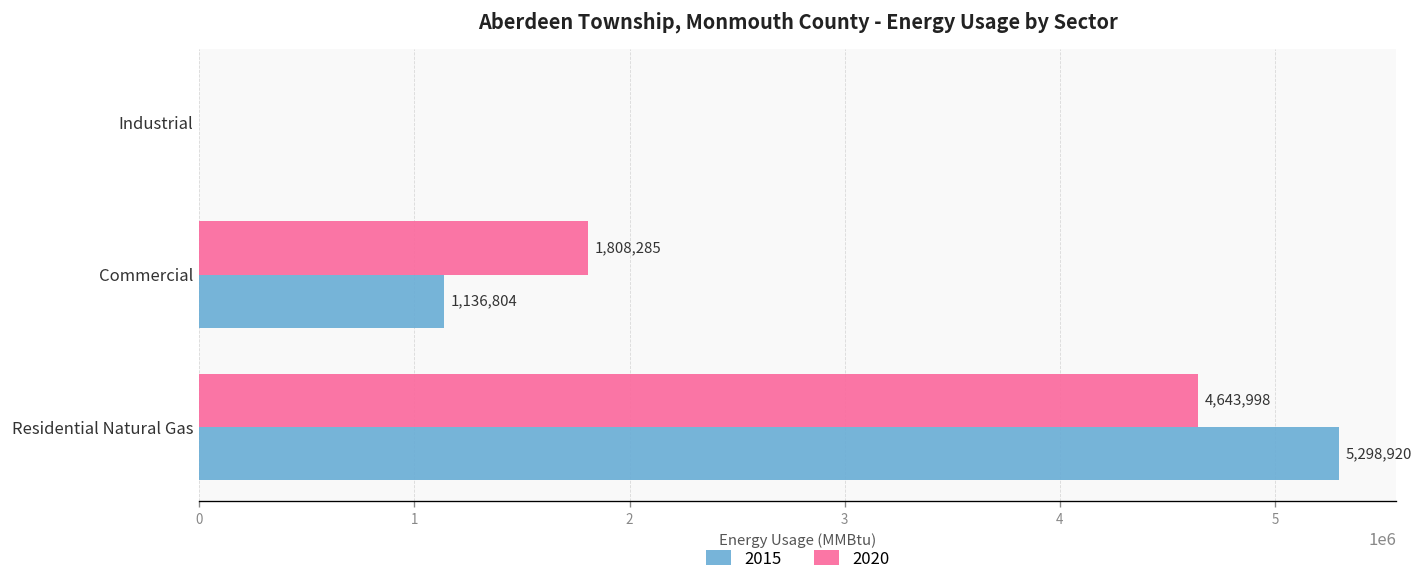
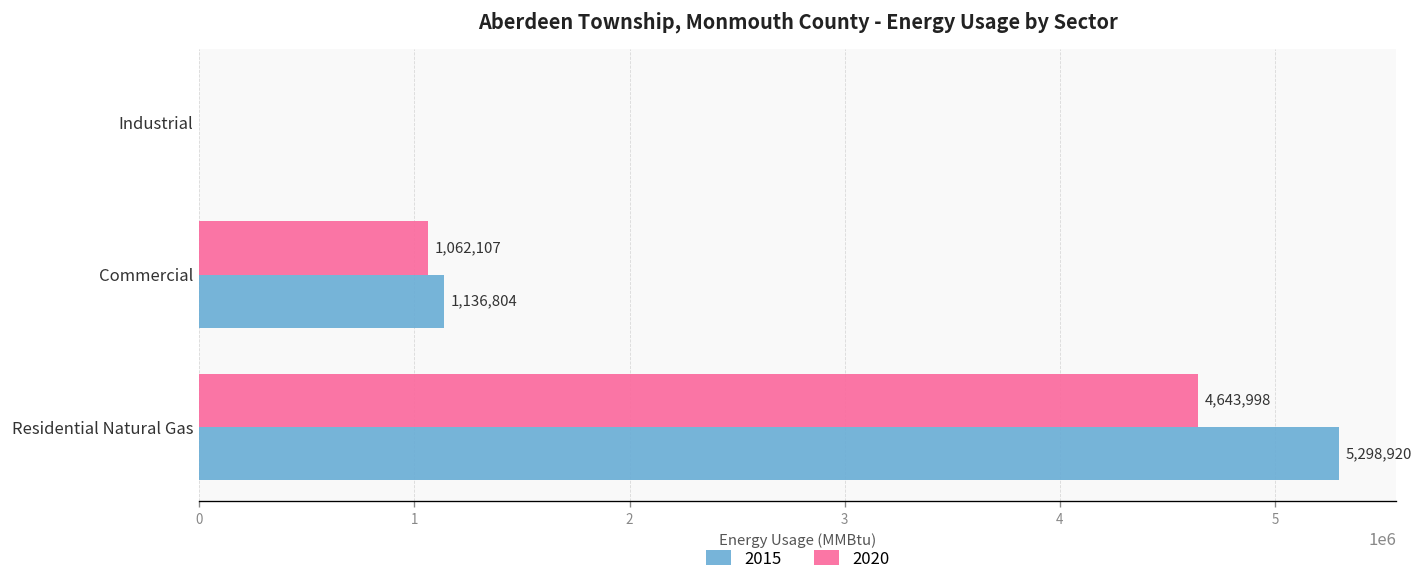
2020, Commercial: 1,808,285 -> 1,062,107
